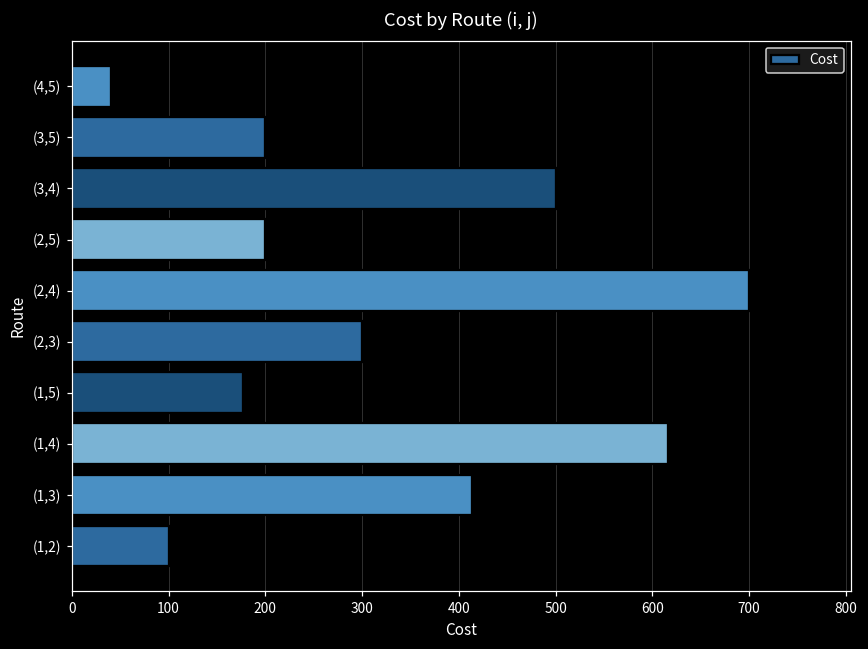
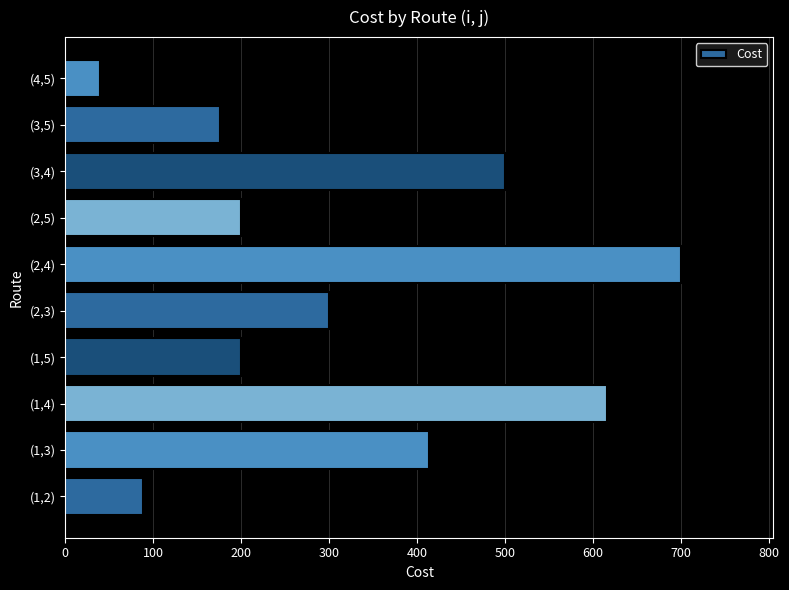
(3,5): 200 -> 180
(1,5): 180 -> 200
(1,2): 100 -> 90
